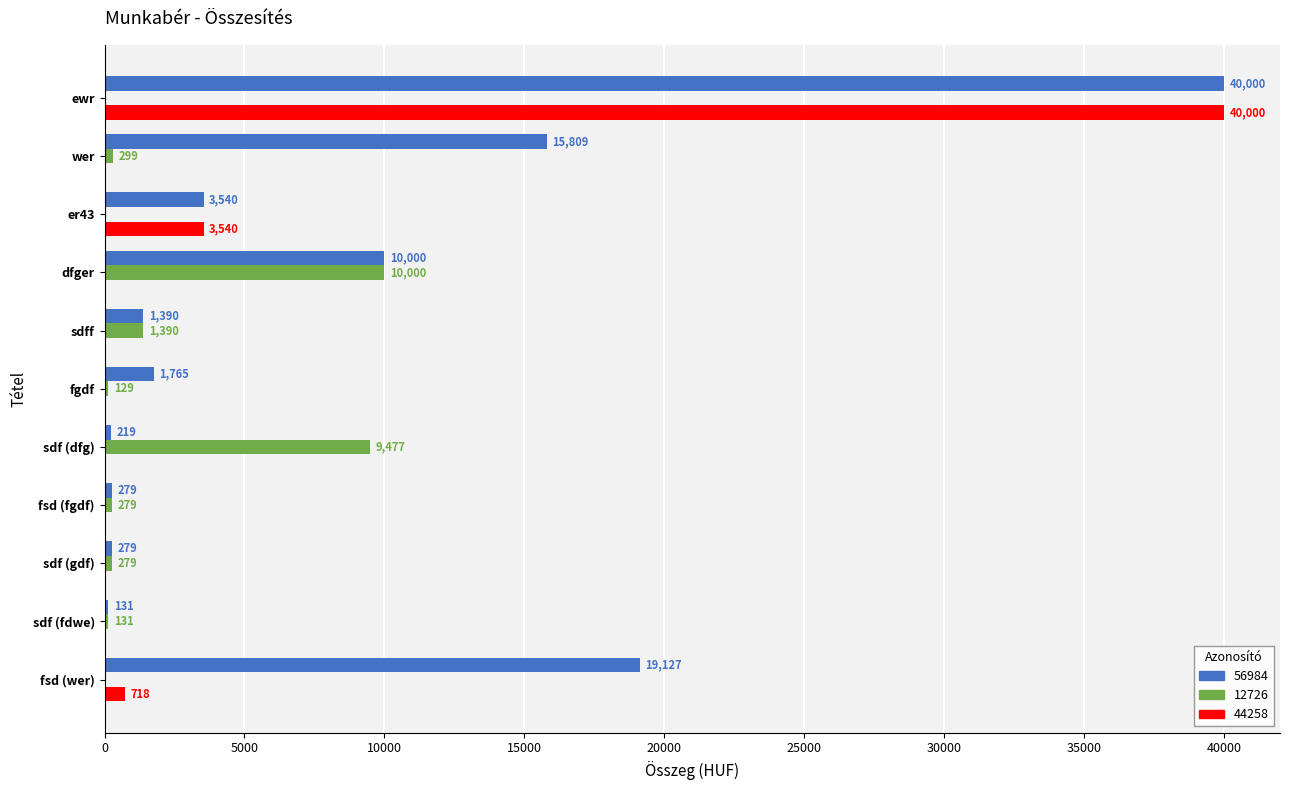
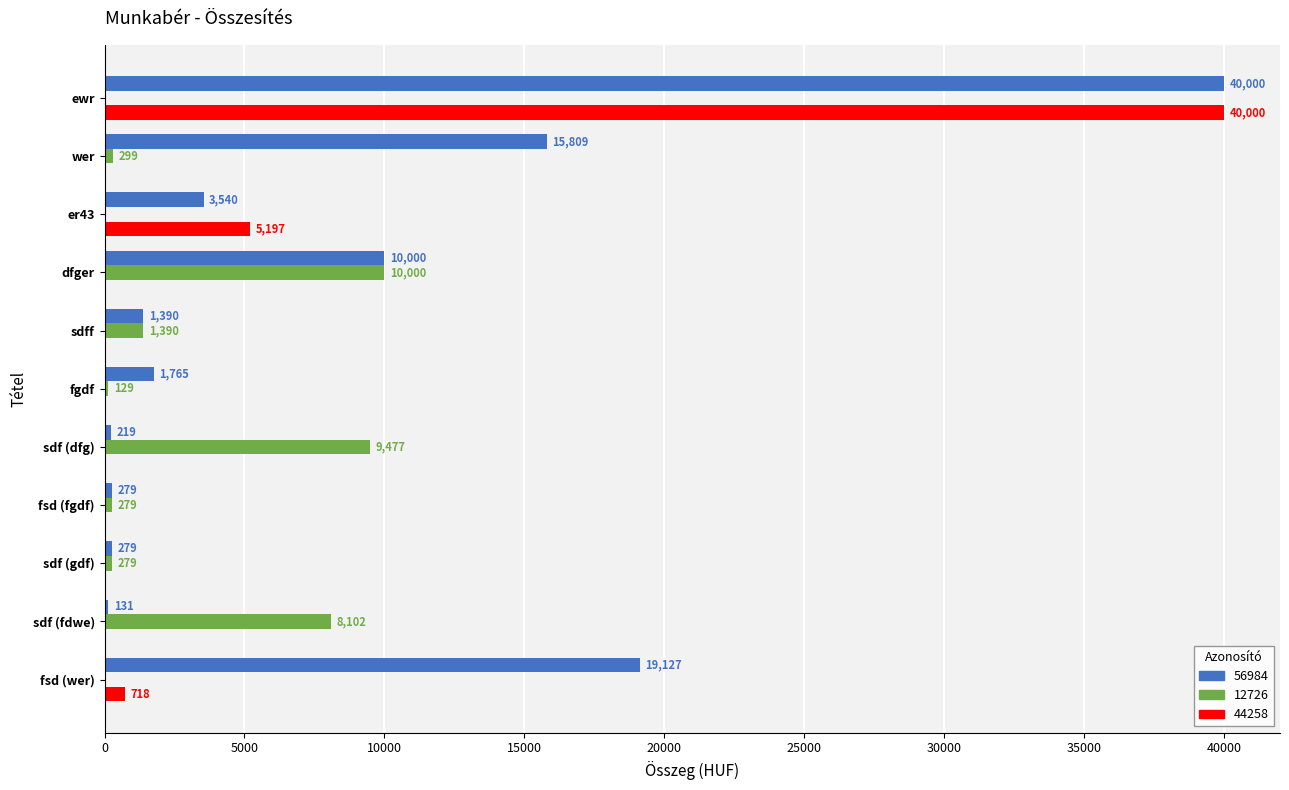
44258, er43: 3,540 -> 5,197
12726, sdf (fdwe): 131 -> 8,102
